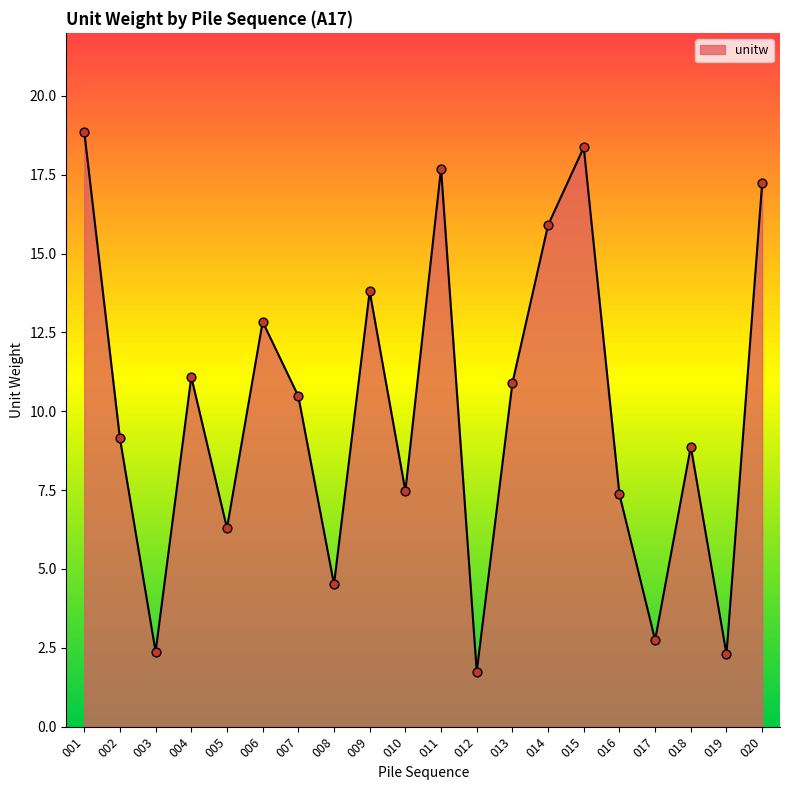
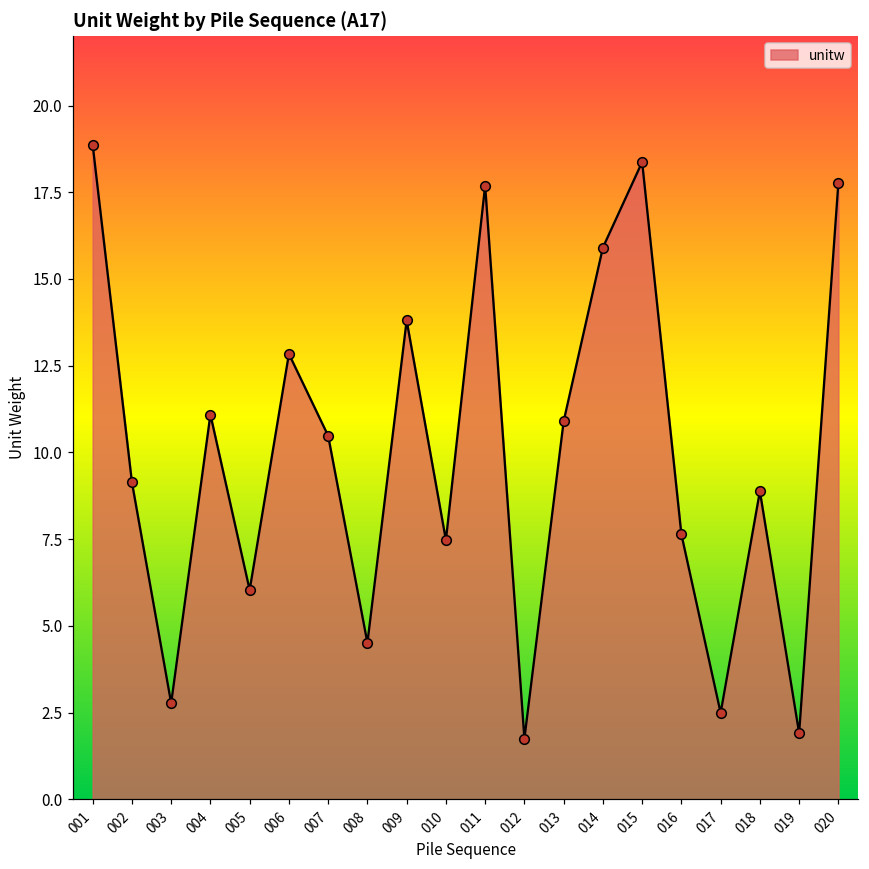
003: 2.4 -> 2.8
005: 6.3 -> 6.0
016: 7.4 -> 7.6
017: 2.7 -> 2.5
019: 2.3 -> 1.9
020: 17.2 -> 17.8
